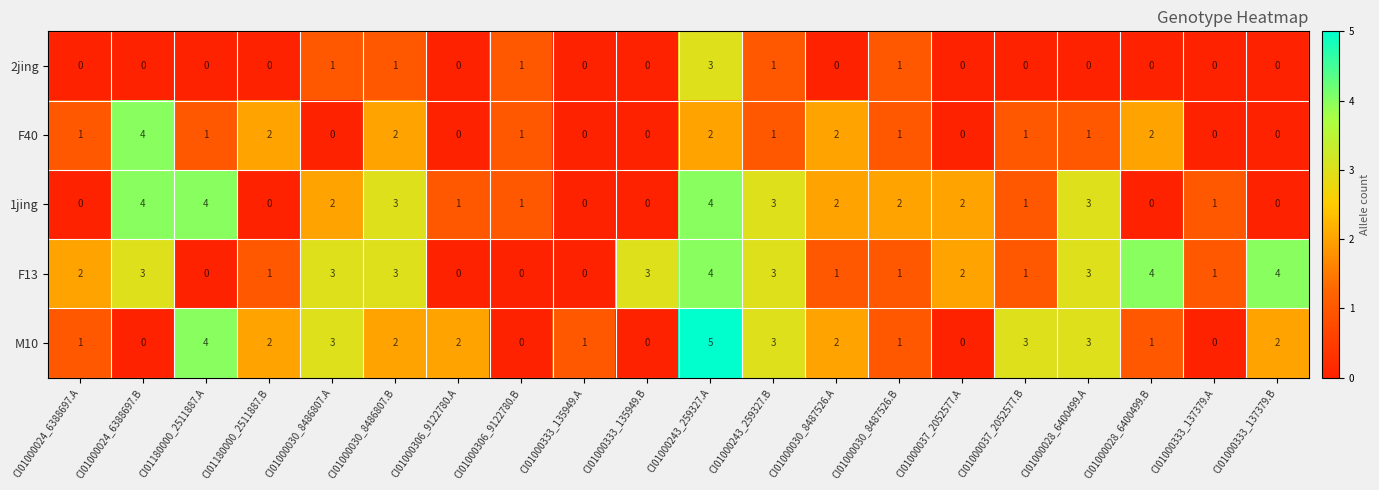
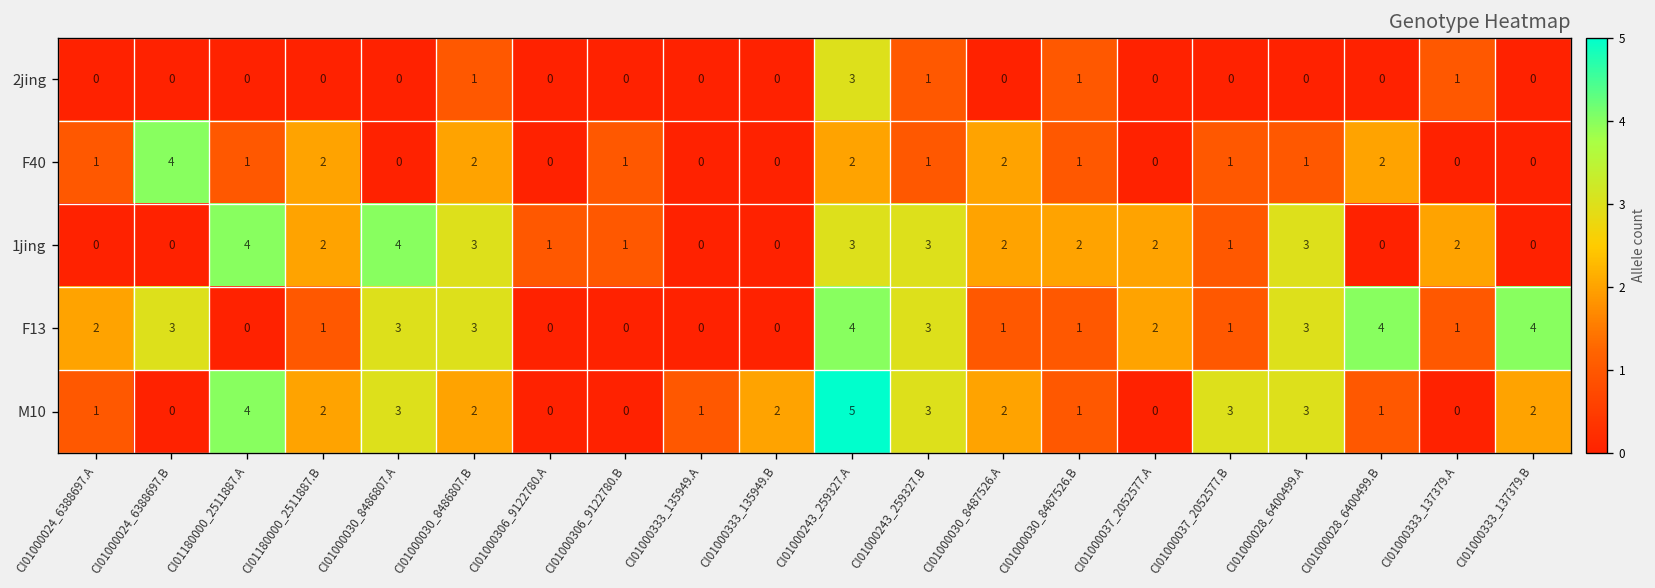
2jing, CI01000030_8486807.A: 1 -> 0
2jing, CI01000306_9122780.B: 1 -> 0
2jing, CI01000333_137379.A: 0 -> 1
1jing, CI01000024_6388697.B: 4 -> 0
1jing, CI01180000_2511887.B: 0 -> 2
1jing, CI01000030_8486807.A: 2 -> 4
1jing, CI01000243_259327.A: 4 -> 3
1jing, CI01000333_137379.A: 1 -> 2
F13, CI01000333_135949.B: 3 -> 0
M10, CI01000306_9122780.A: 2 -> 0
M10, CI01000333_135949.B: 0 -> 2
